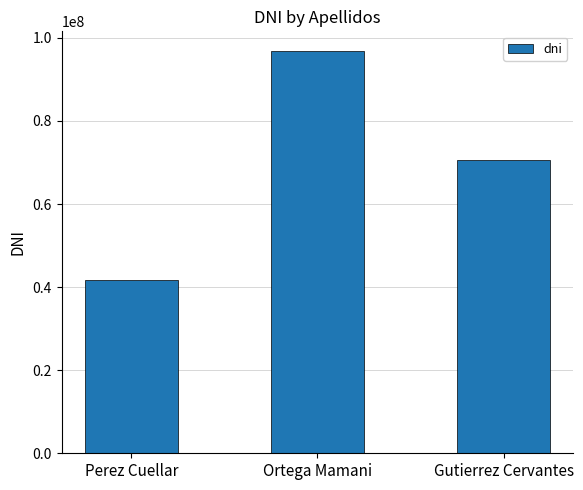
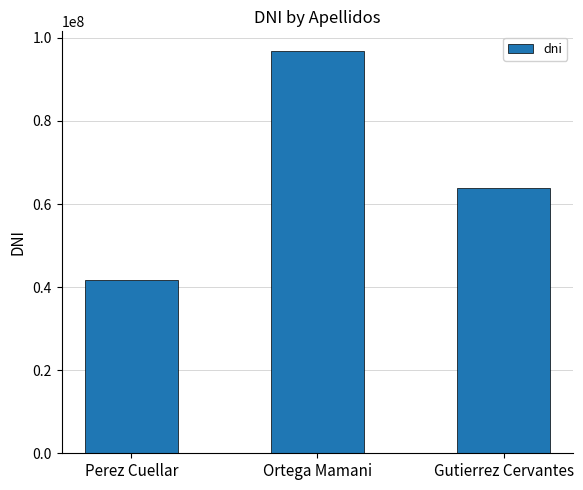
Gutierrez Cervantes: 71000000 -> 64000000
